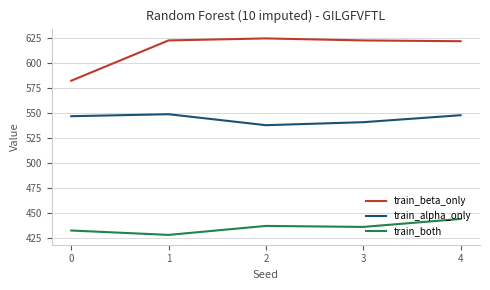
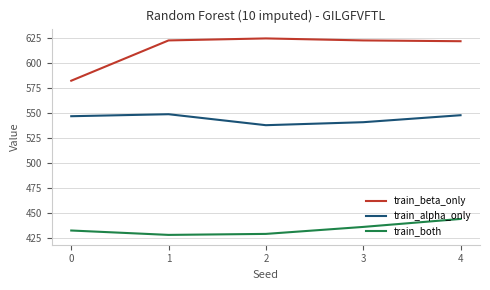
train_both, 2: 440 -> 430
